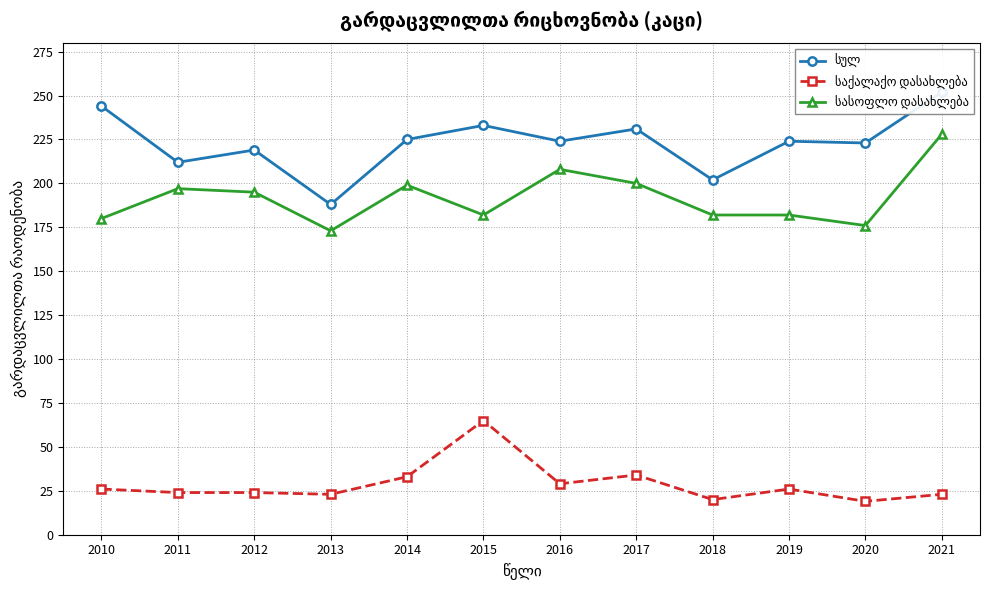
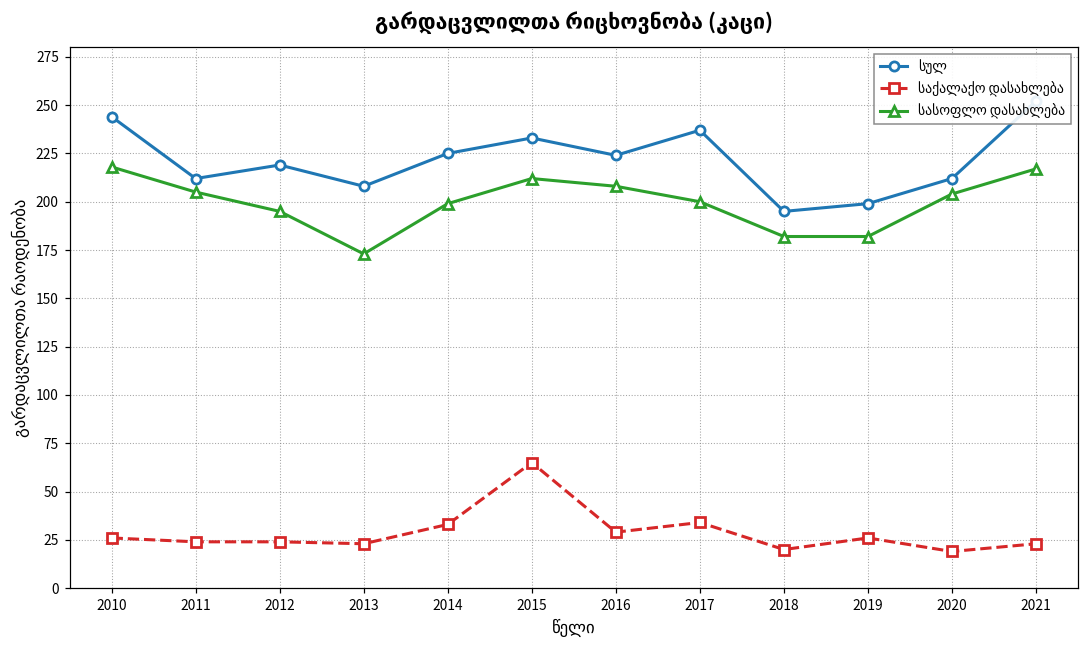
სასოფლო დასახლება, 2010: 180 -> 218
სასოფლო დასახლება, 2011: 197 -> 205
სულ, 2013: 188 -> 208
სასოფლო დასახლება, 2015: 182 -> 212
სულ, 2017: 231 -> 237
სულ, 2018: 202 -> 195
სულ, 2019: 224 -> 199
სულ, 2020: 223 -> 212
სასოფლო დასახლება, 2020: 176 -> 204
სასოფლო დასახლება, 2021: 228 -> 217
